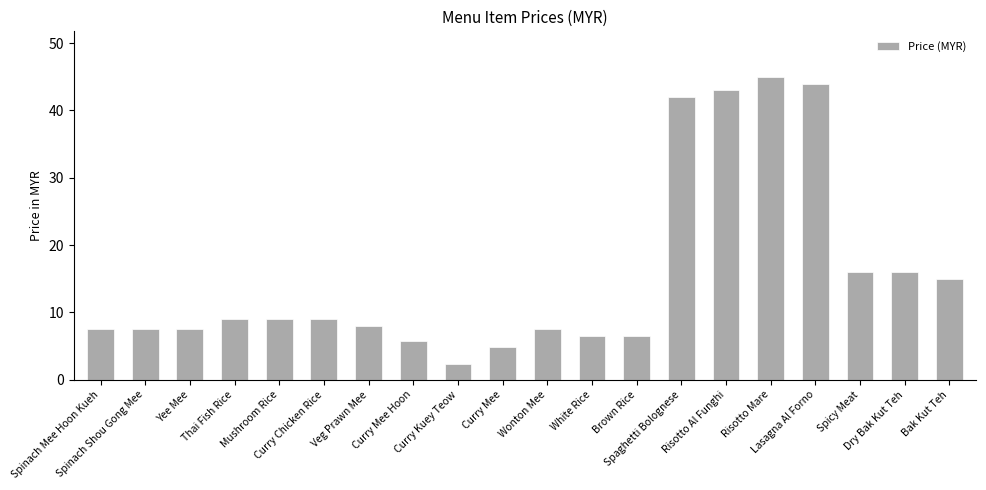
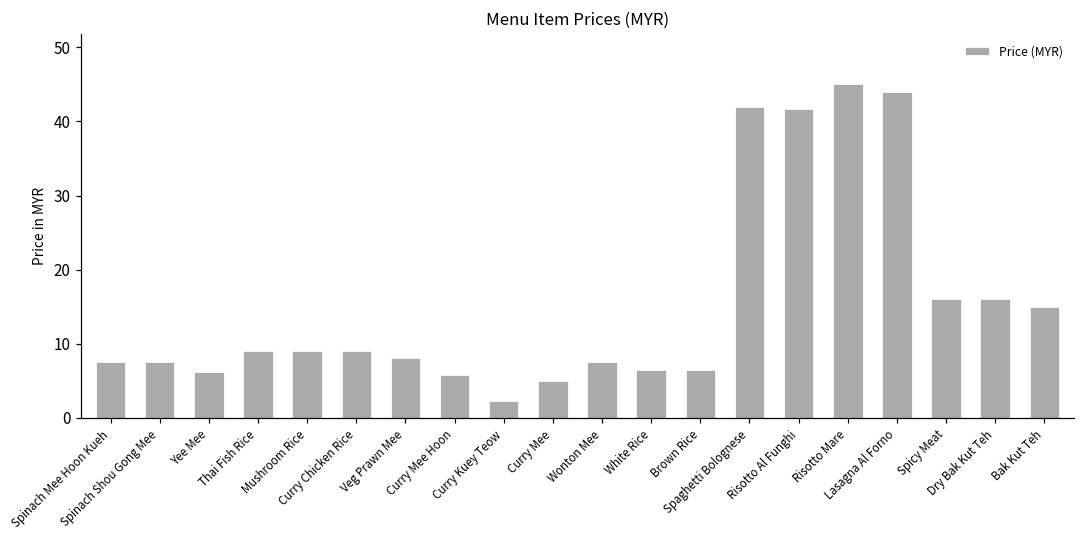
Yee Mee: 8 -> 6
Risotto Al Funghi: 43 -> 42
